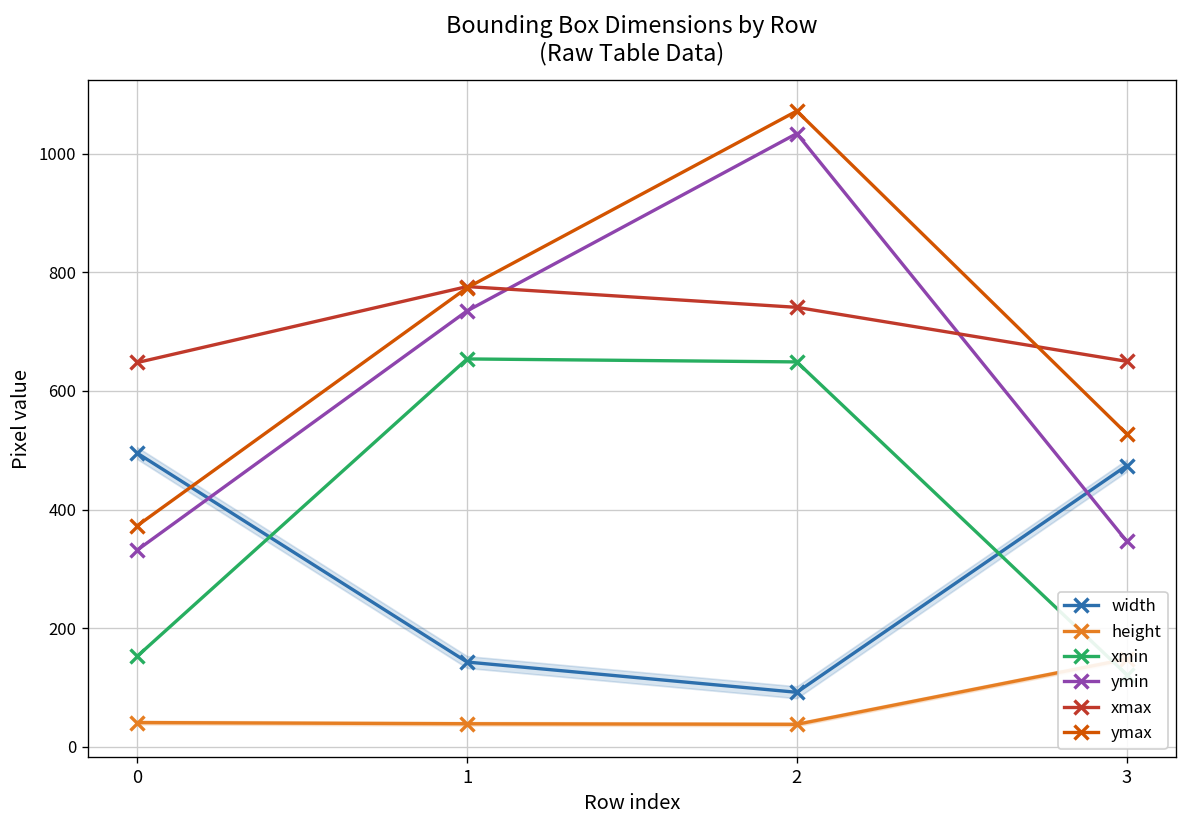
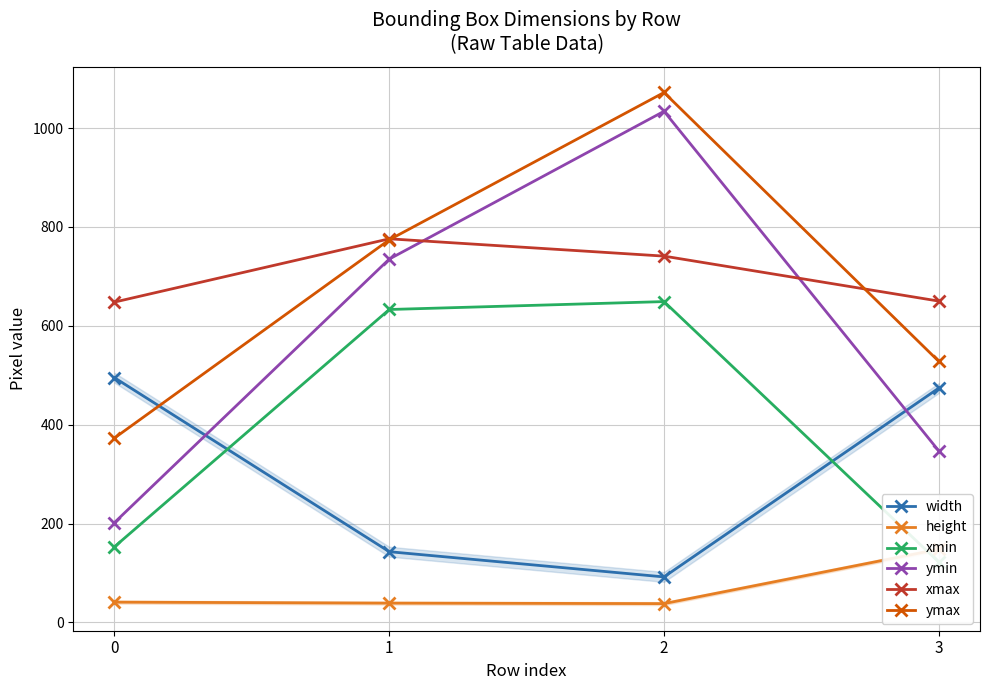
ymin, 0: 330 -> 200
xmin, 1: 650 -> 630
